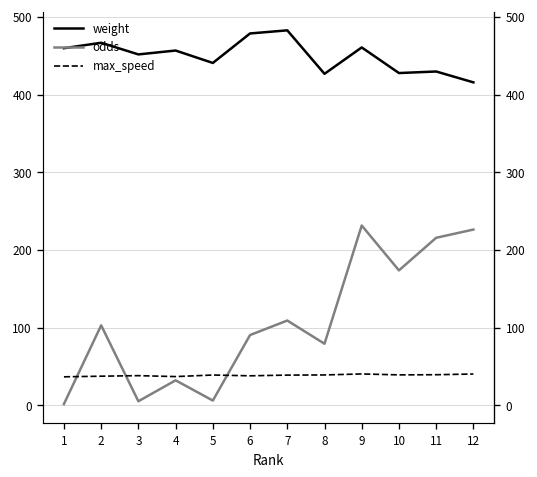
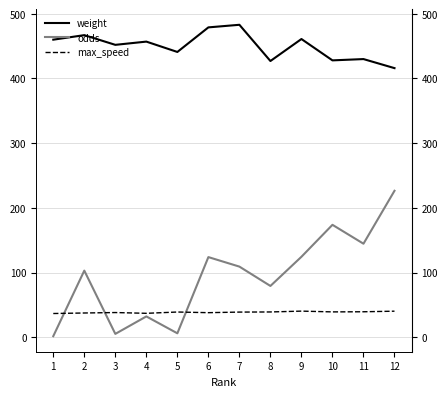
odds, 6: 90 -> 120
odds, 9: 230 -> 120
odds, 11: 220 -> 140
